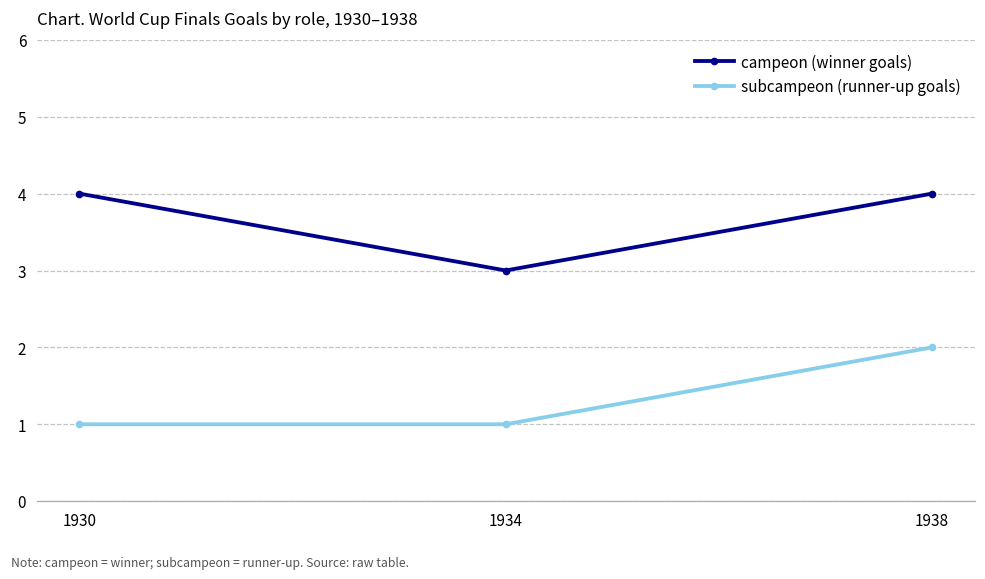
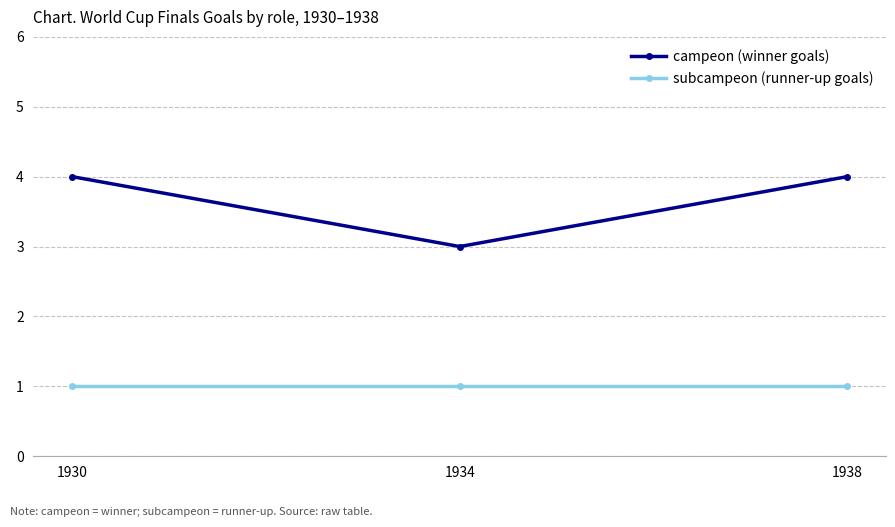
subcampeon (runner-up goals), 1938: 2 -> 1
